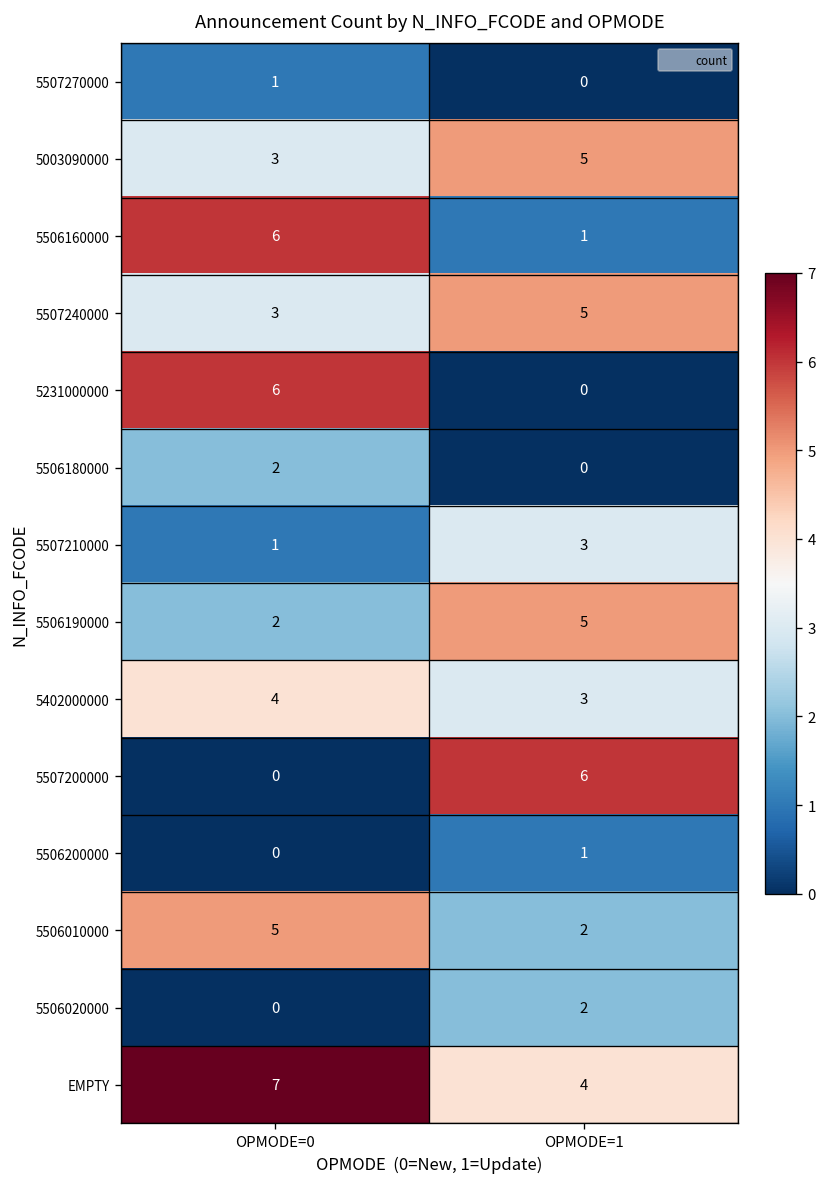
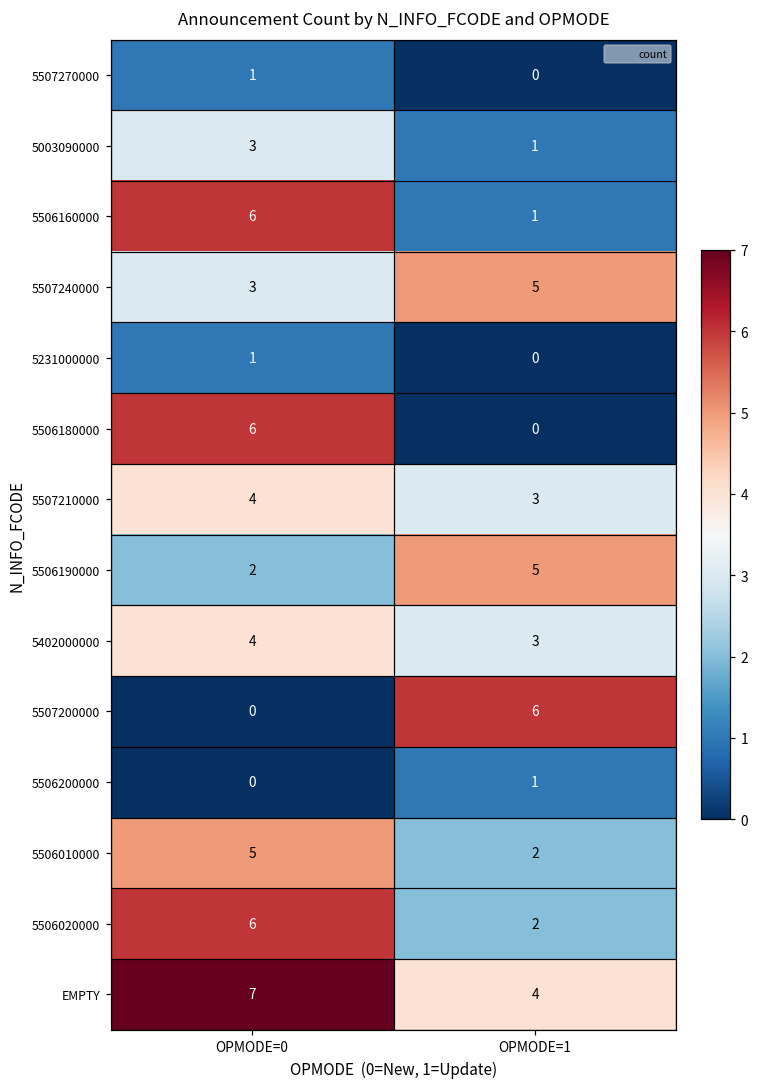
5003090000, OPMODE=1: 5 -> 1
5231000000, OPMODE=0: 6 -> 1
5506180000, OPMODE=0: 2 -> 6
5507210000, OPMODE=0: 1 -> 4
5506020000, OPMODE=0: 0 -> 6
